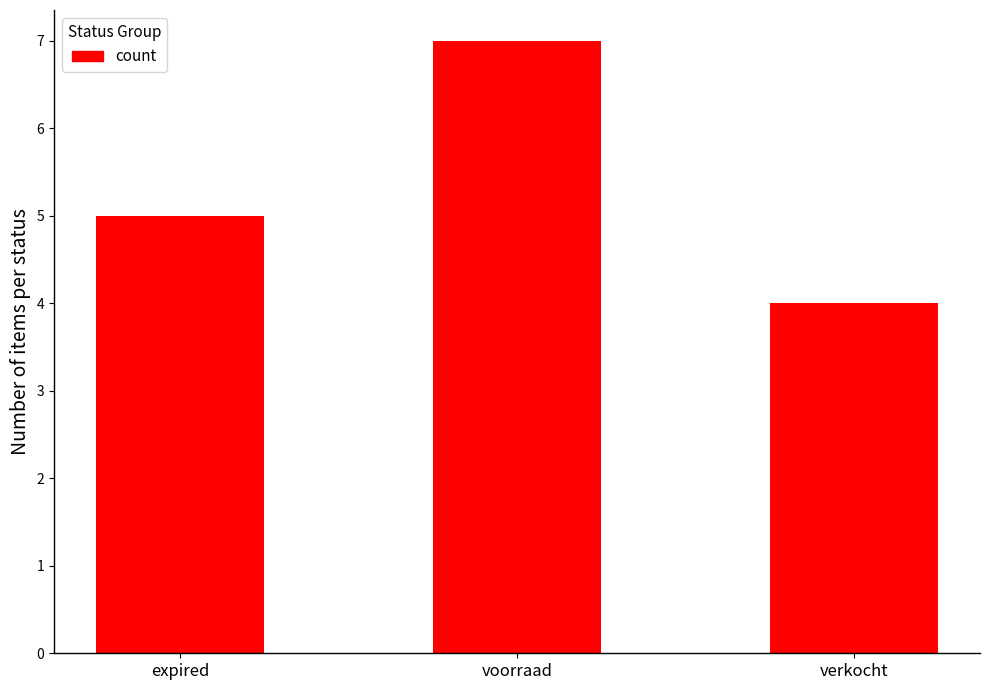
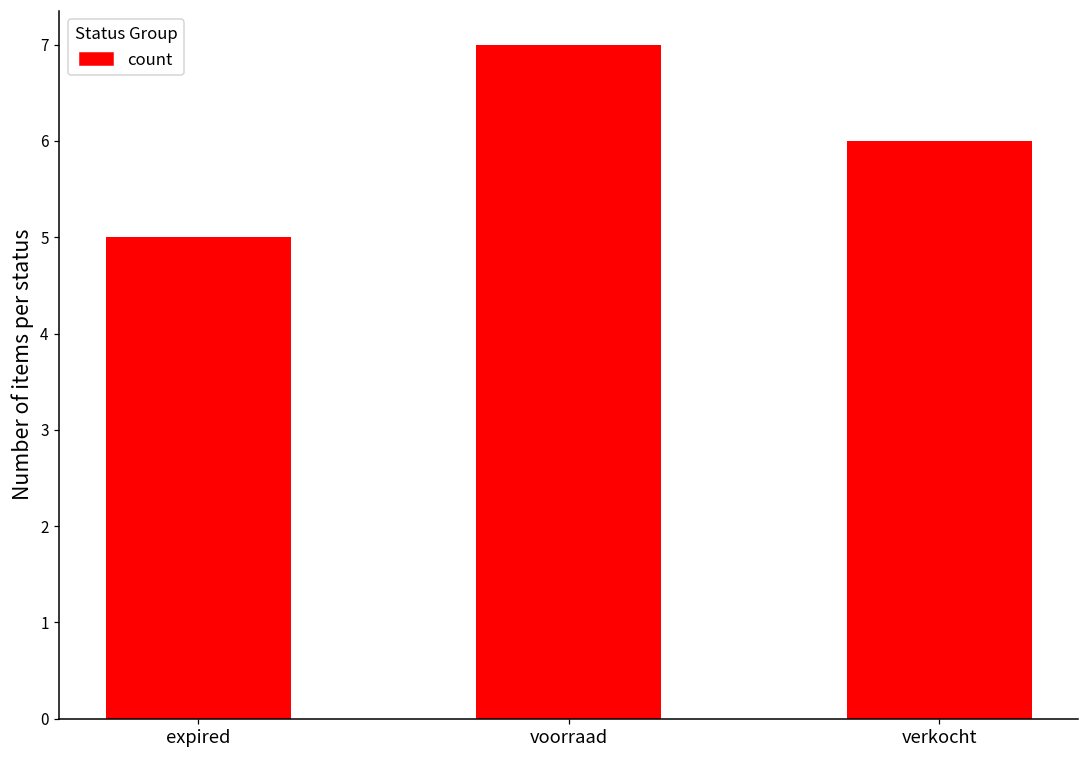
verkocht: 4 -> 6
